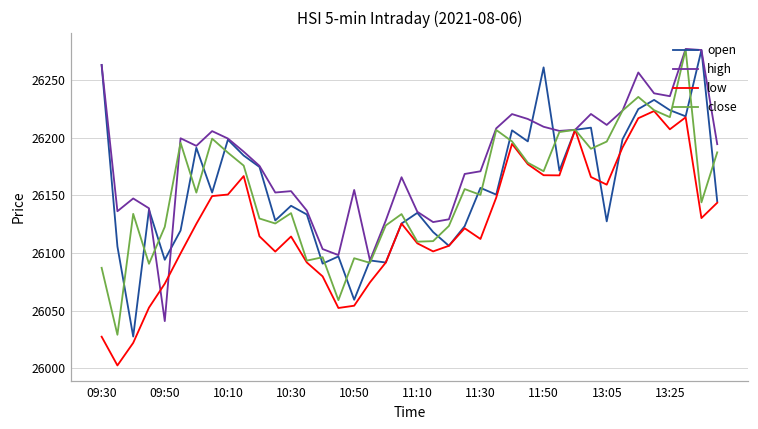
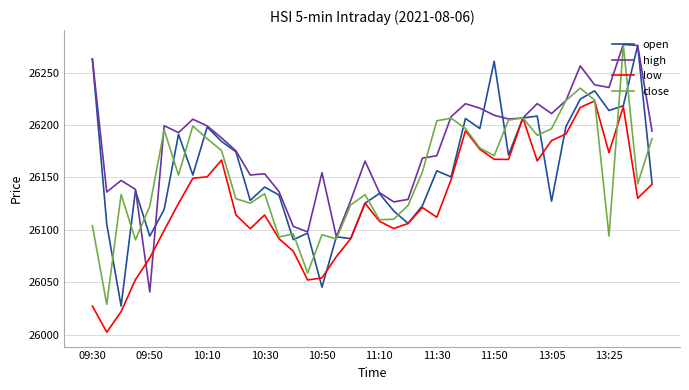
close, 09:30: 26087 -> 26104
open, 10:50: 26059 -> 26045
close, 11:30: 26150 -> 26204
low, 13:05: 26159 -> 26185
open, 13:25: 26224 -> 26214
low, 13:25: 26207 -> 26174
close, 13:25: 26218 -> 26094
